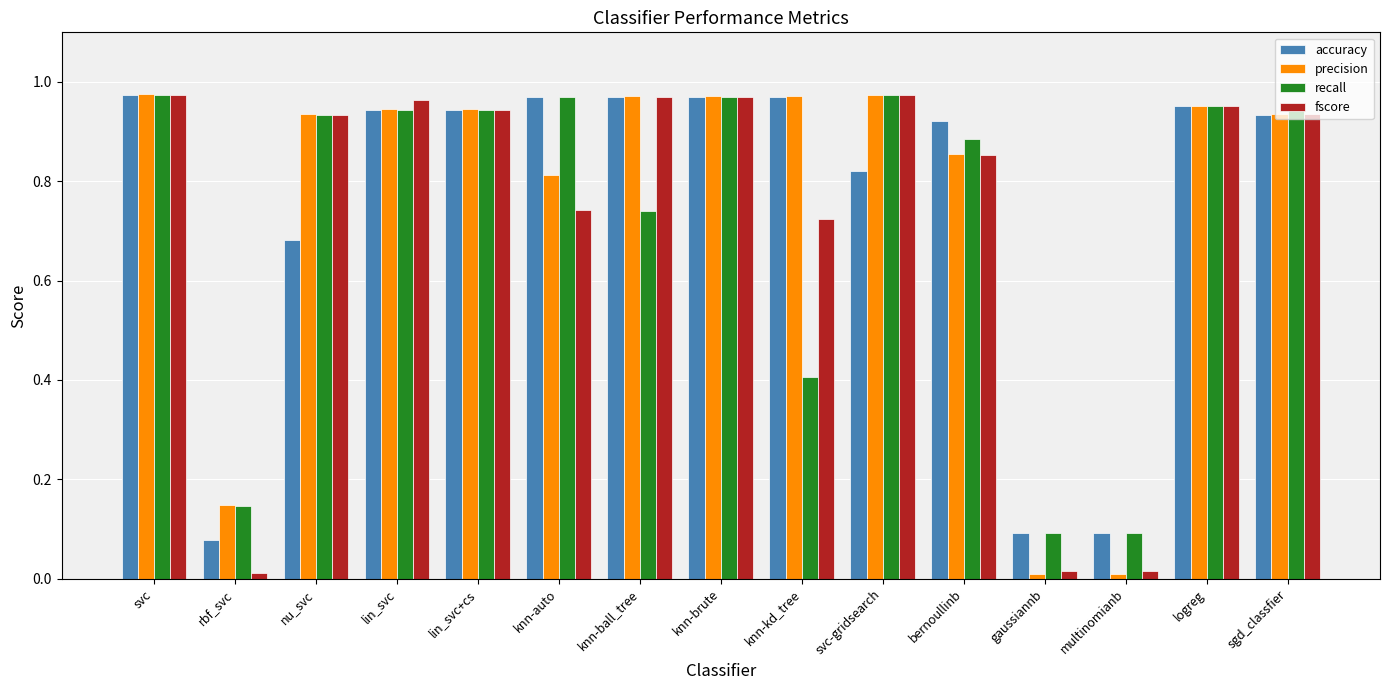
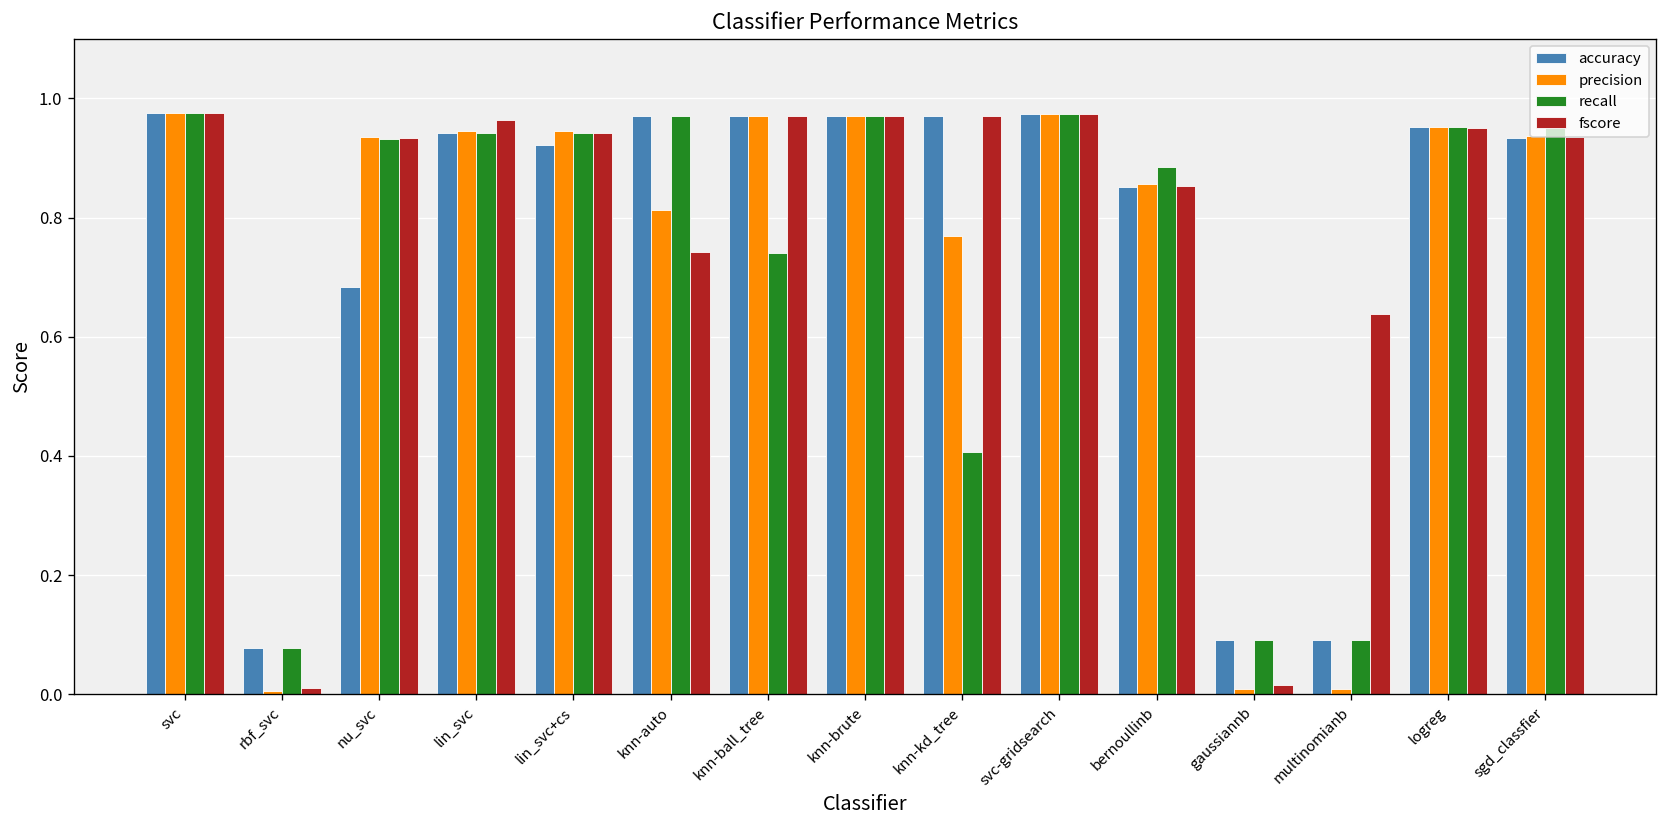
precision, rbf_svc: 0.15 -> 0.01
recall, rbf_svc: 0.15 -> 0.08
accuracy, lin_svc+cs: 0.94 -> 0.92
precision, knn-kd_tree: 0.97 -> 0.77
fscore, knn-kd_tree: 0.72 -> 0.97
accuracy, svc-gridsearch: 0.82 -> 0.97
accuracy, bernoullinb: 0.92 -> 0.85
fscore, multinomianb: 0.02 -> 0.64
